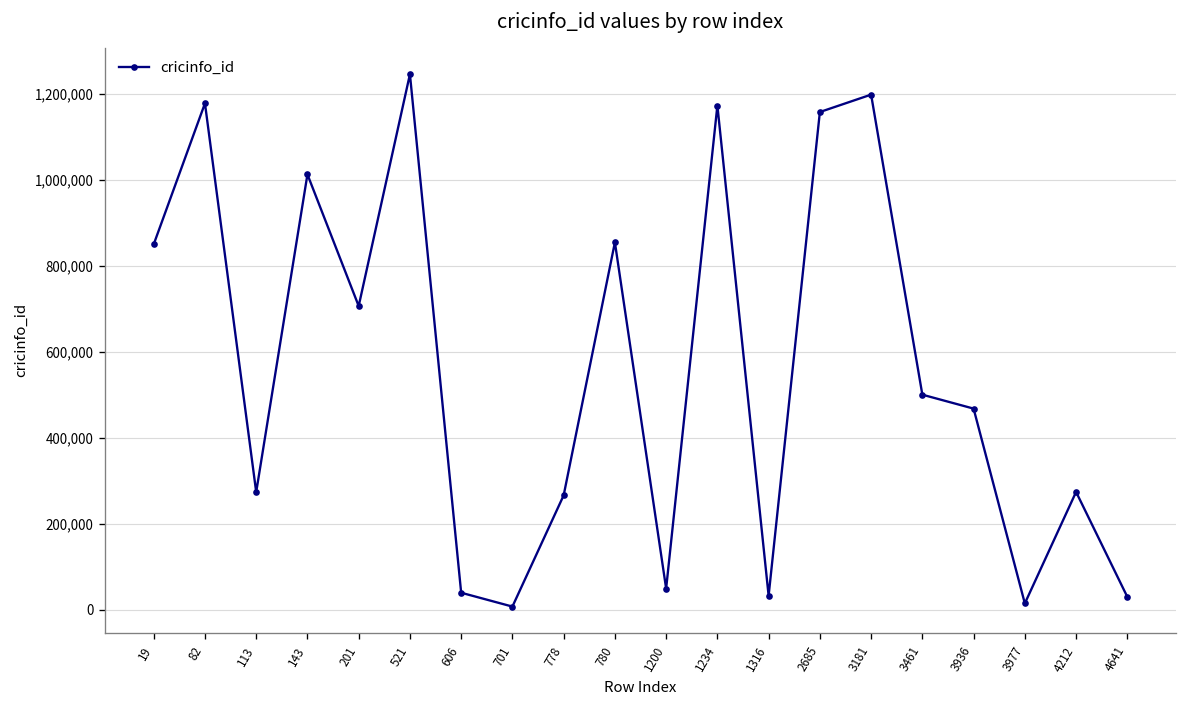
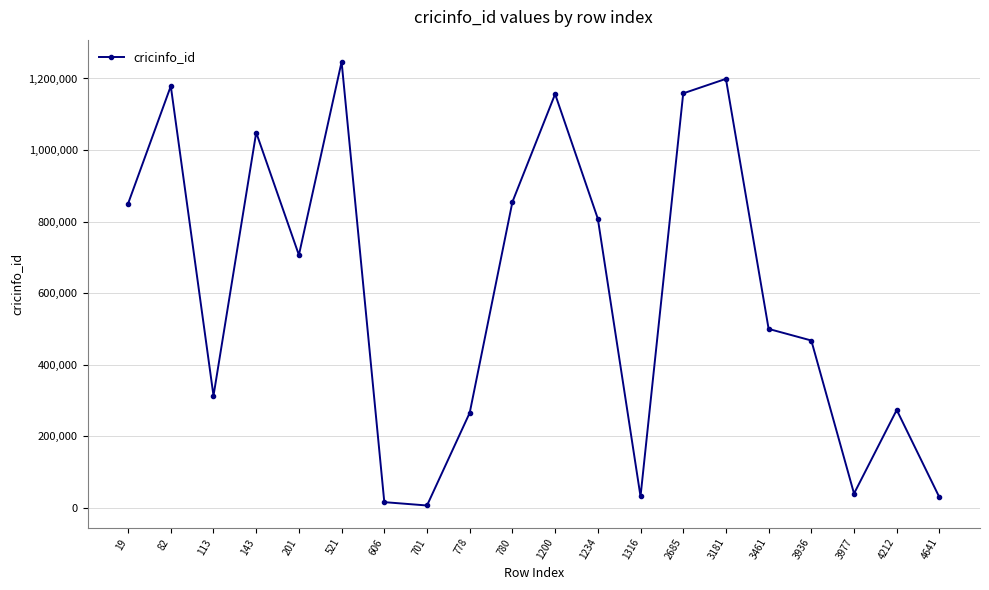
113: 270,000 -> 310,000
143: 1,010,000 -> 1,050,000
606: 40,000 -> 20,000
1200: 50,000 -> 1,160,000
1234: 1,170,000 -> 810,000
3977: 10,000 -> 40,000
